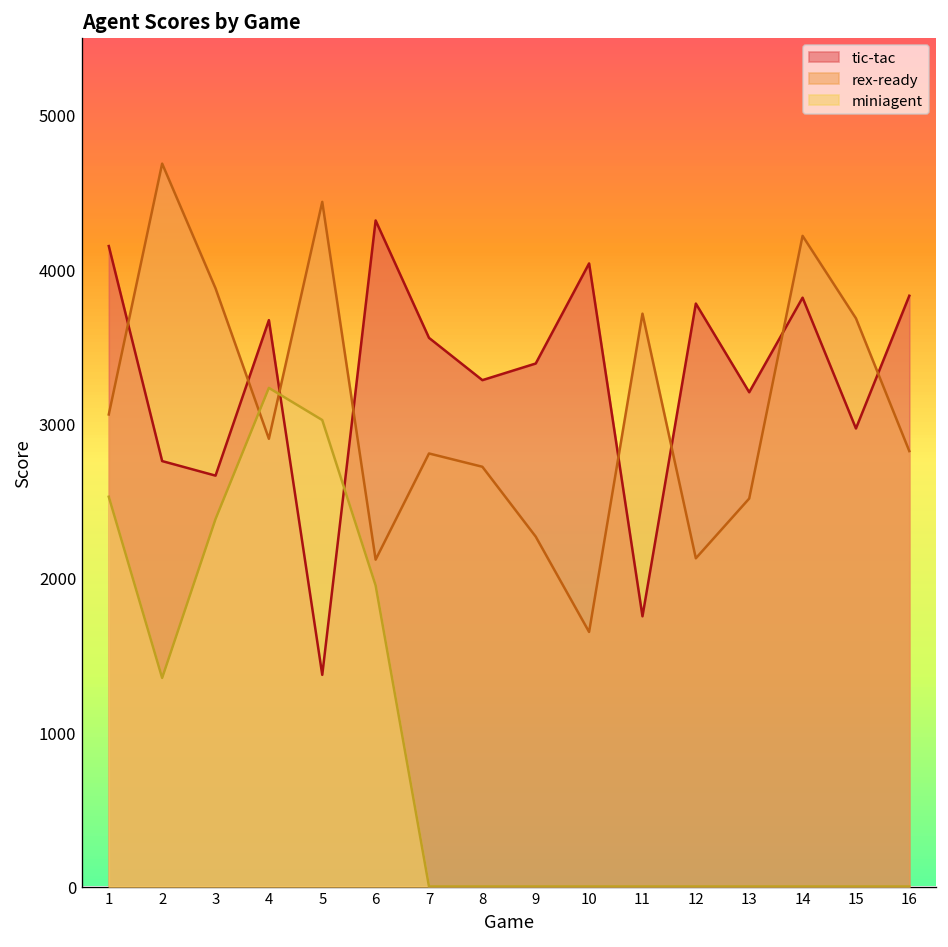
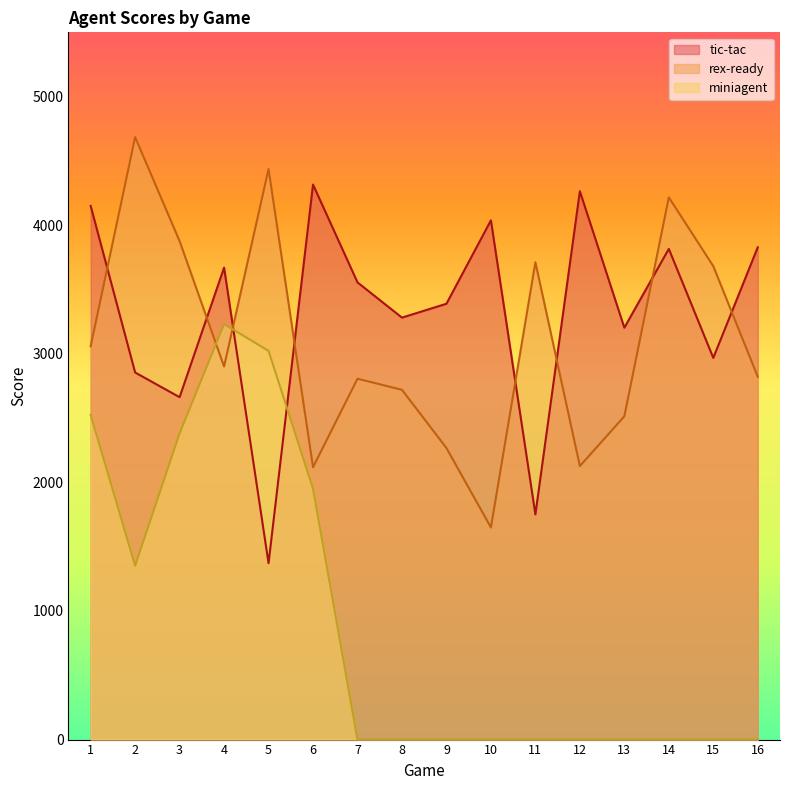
tic-tac, 2: 2760 -> 2850
tic-tac, 12: 3780 -> 4260
